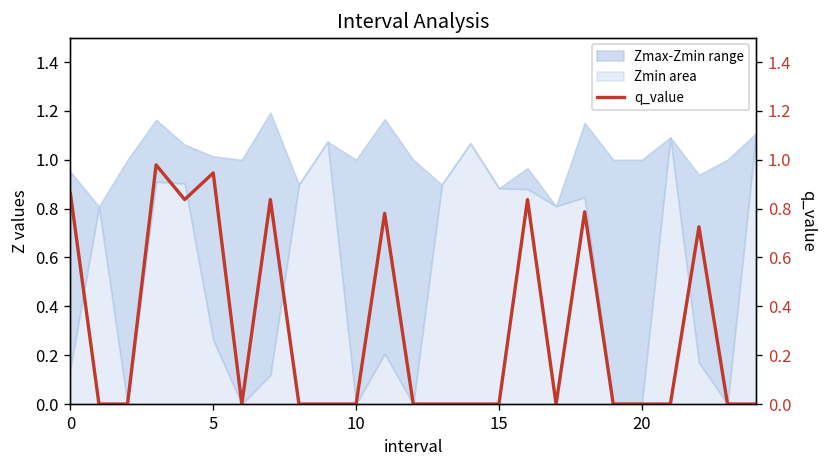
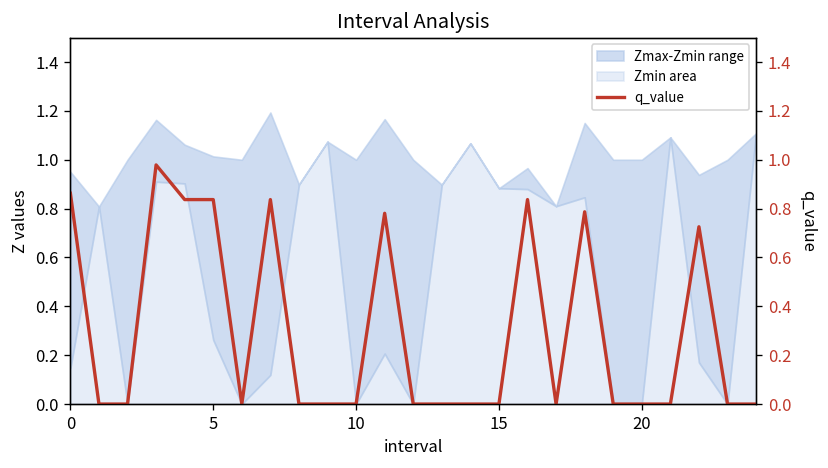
q_value, 5: 0.95 -> 0.84
